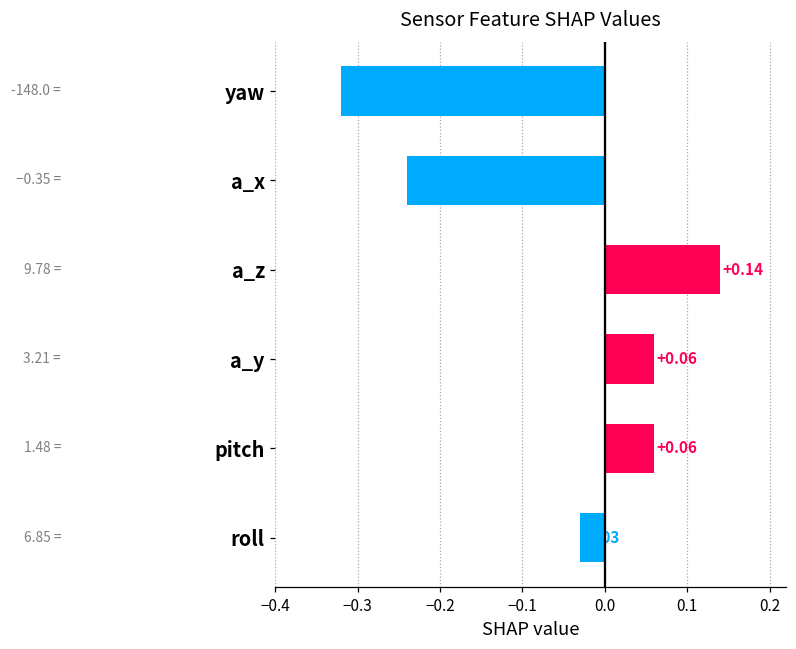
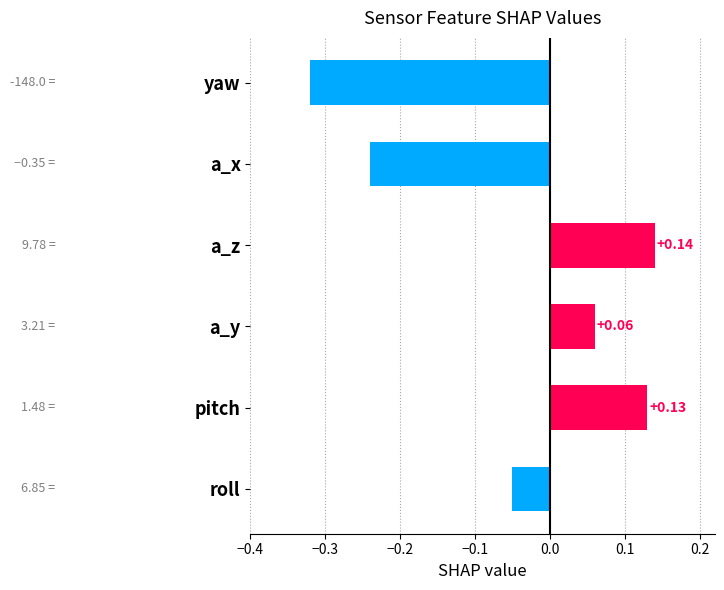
pitch: +0.06 -> +0.13
roll: -0.03 -> -0.05
